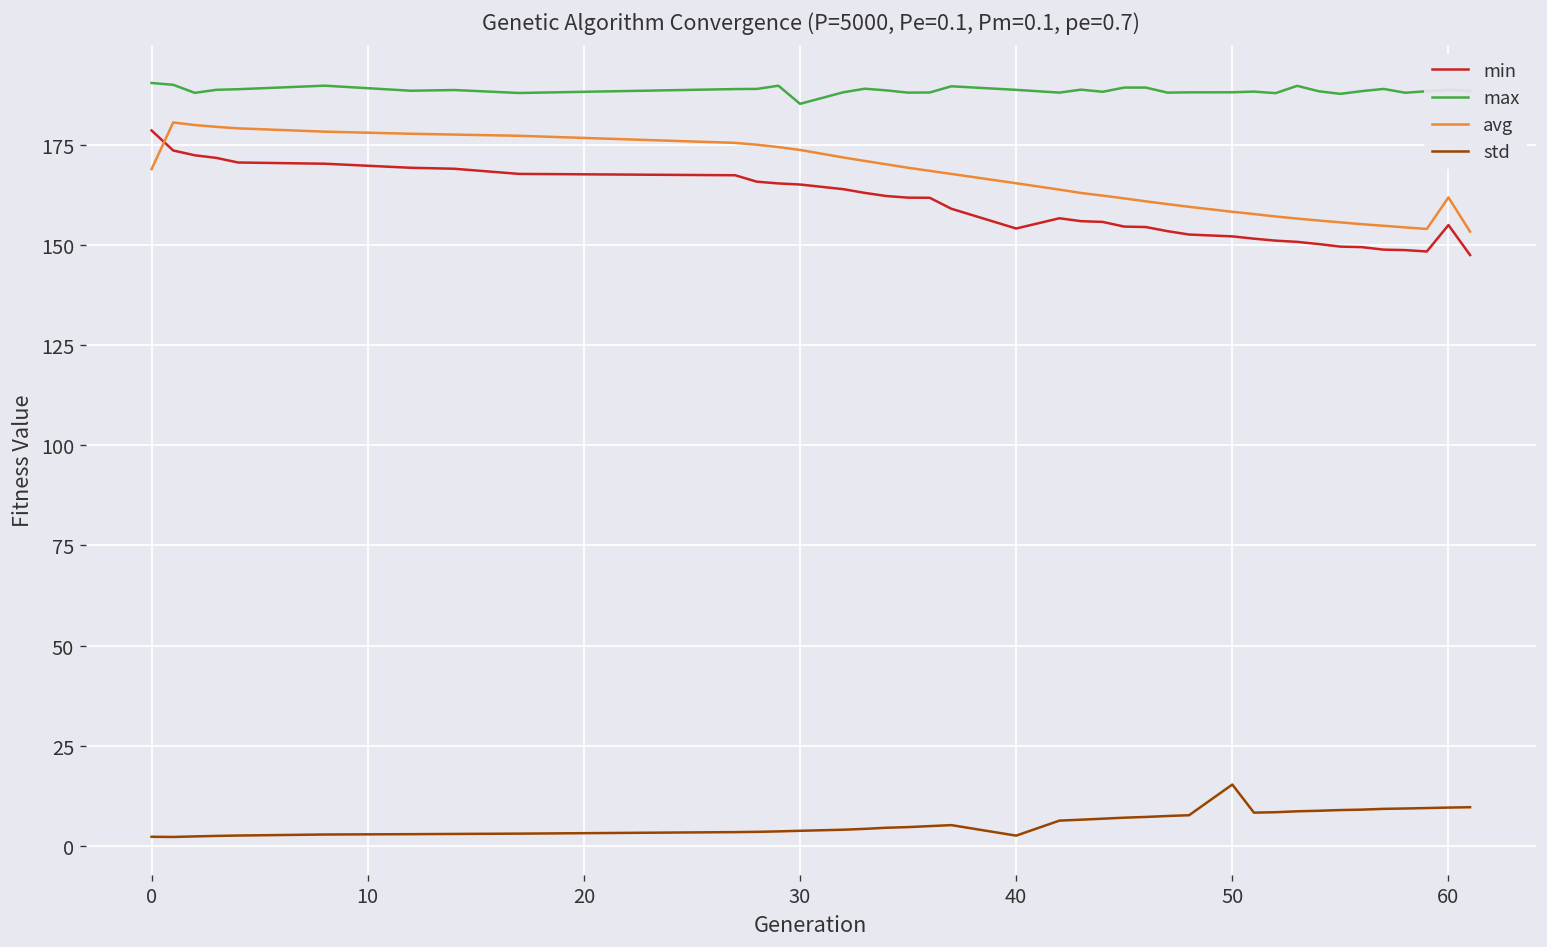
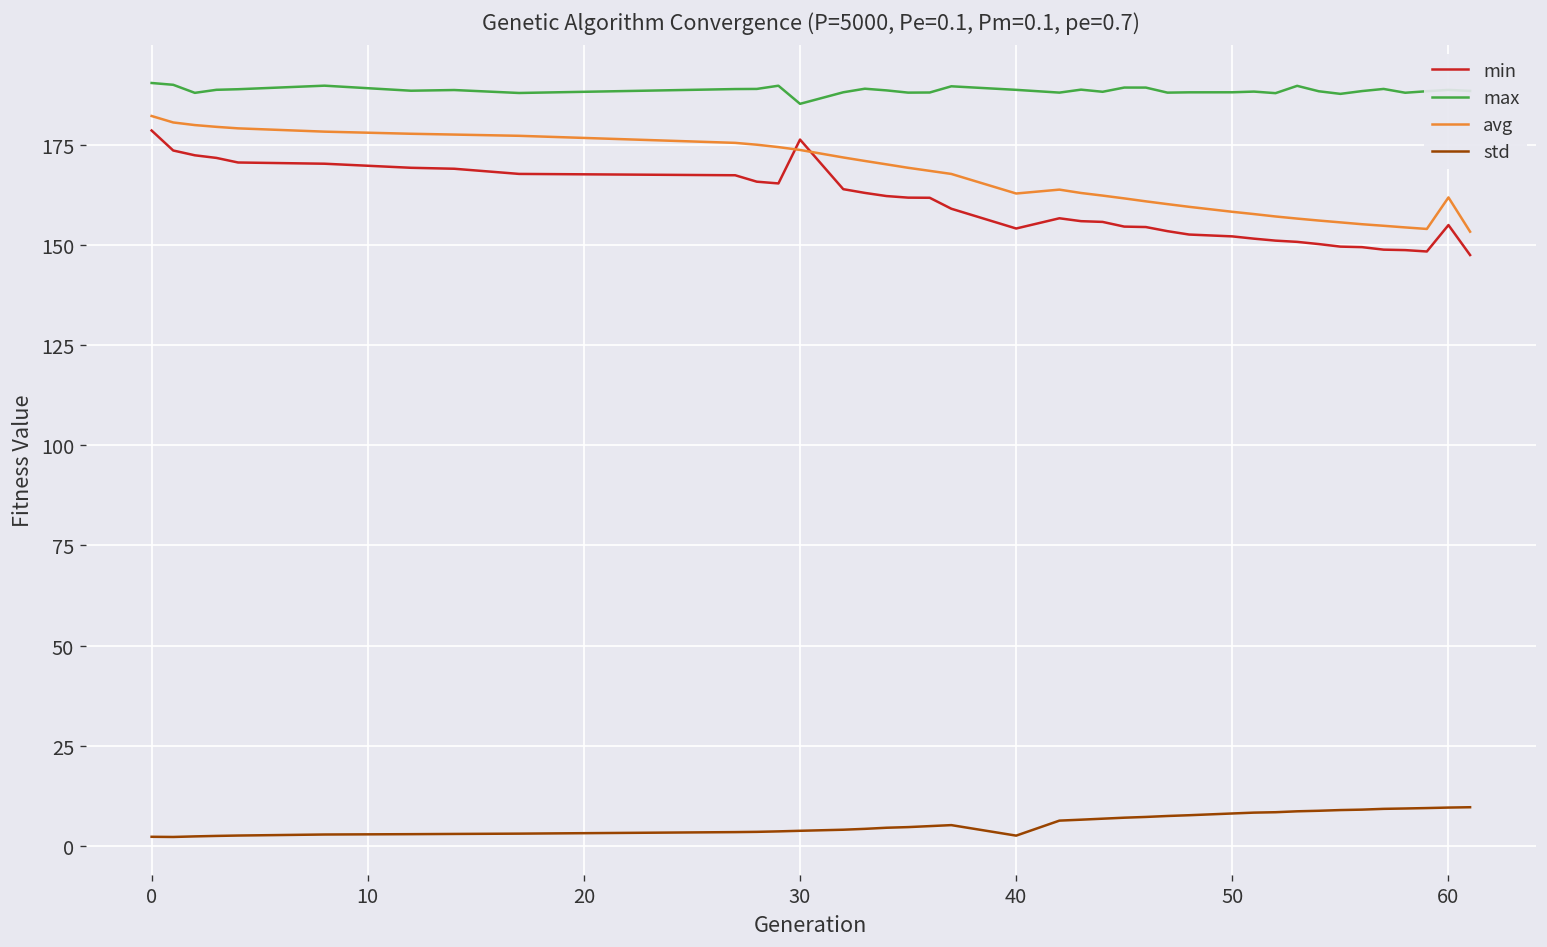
avg, 0: 169 -> 182
min, 30: 165 -> 176
avg, 40: 165 -> 163
std, 50: 15 -> 8
